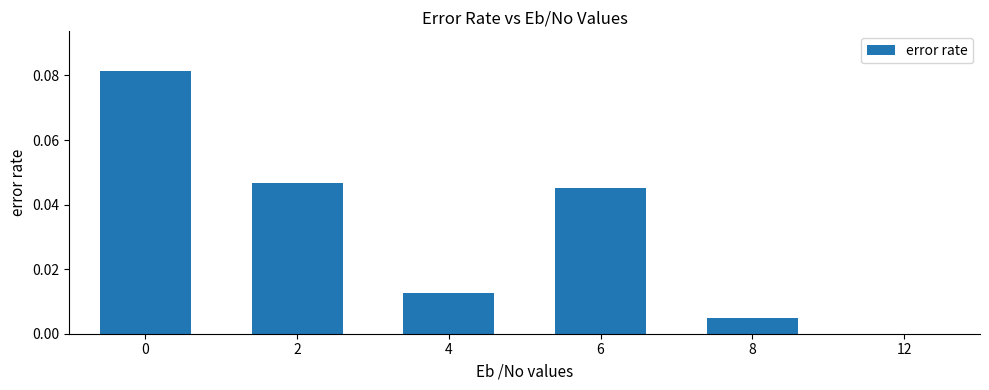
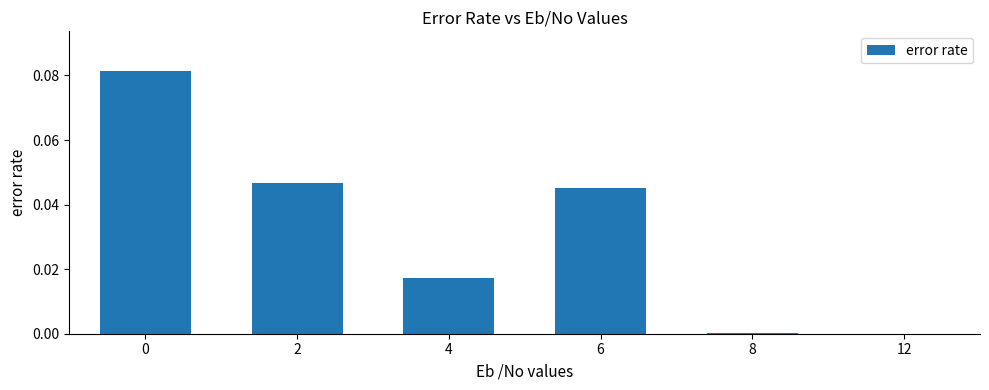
4: 0.013 -> 0.017
8: 0.005 -> 0.000
